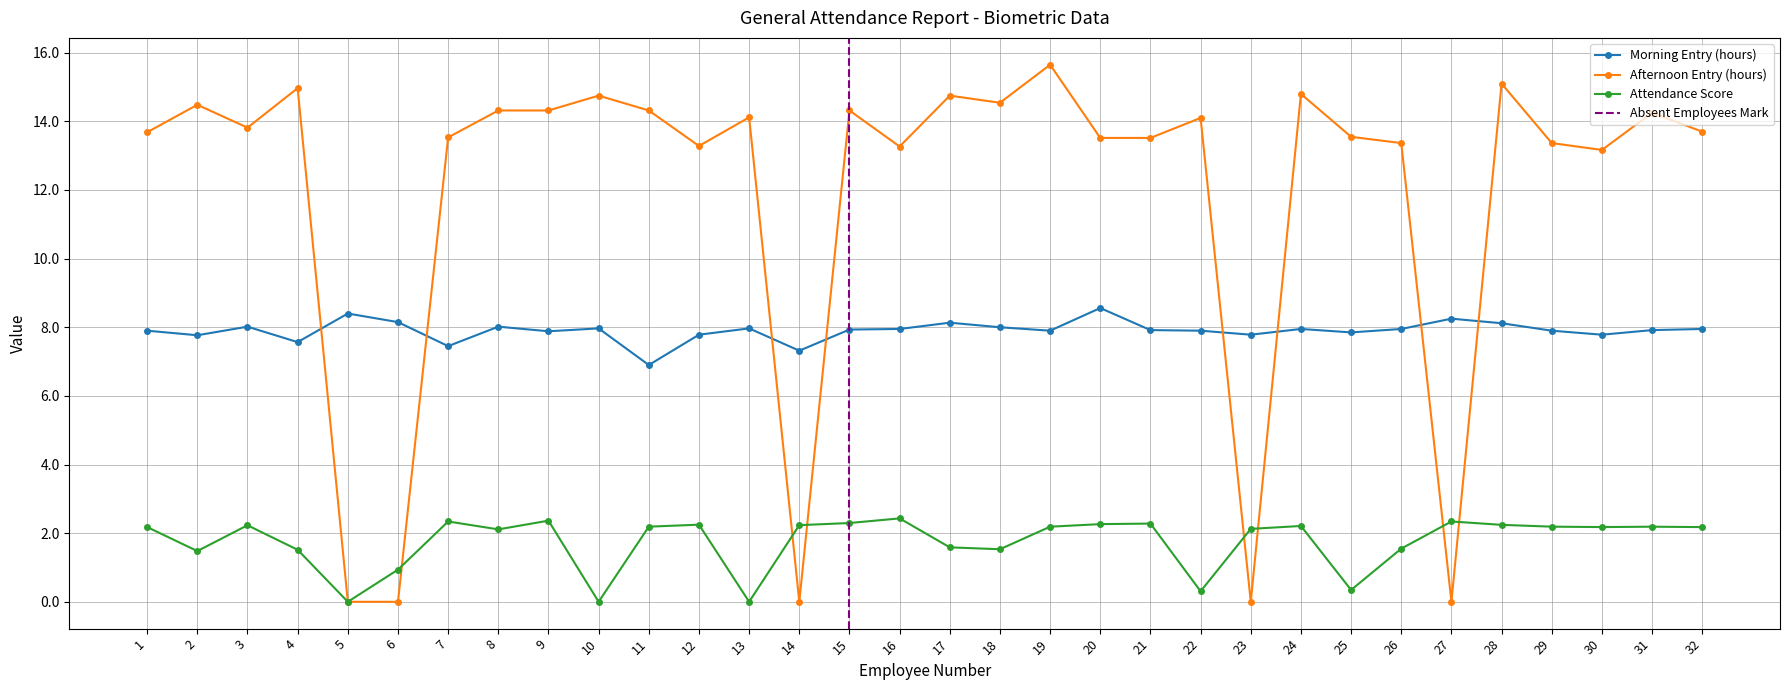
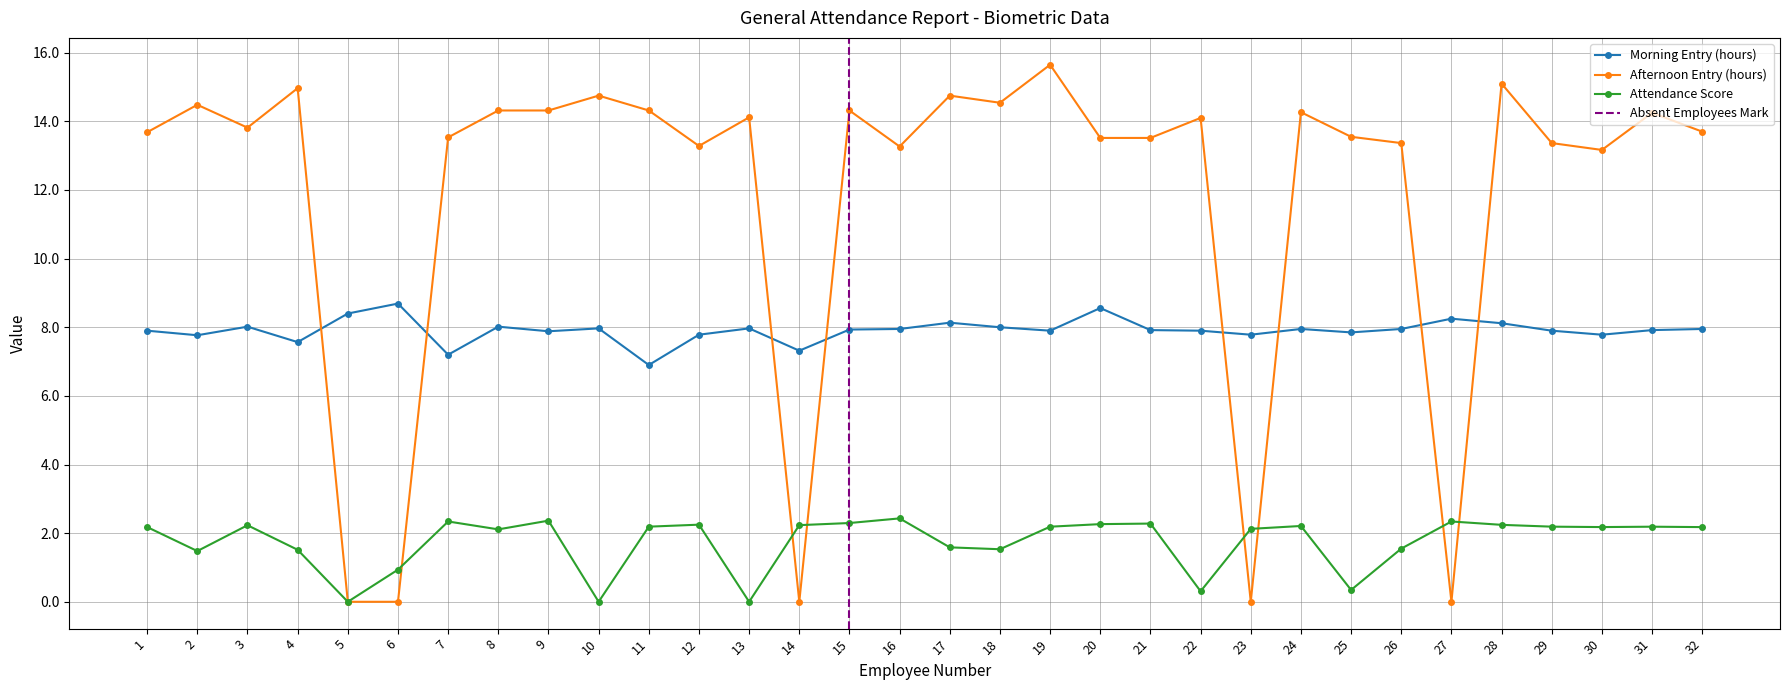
Morning Entry (hours), 6: 8.2 -> 8.7
Morning Entry (hours), 7: 7.5 -> 7.2
Afternoon Entry (hours), 24: 14.8 -> 14.3
